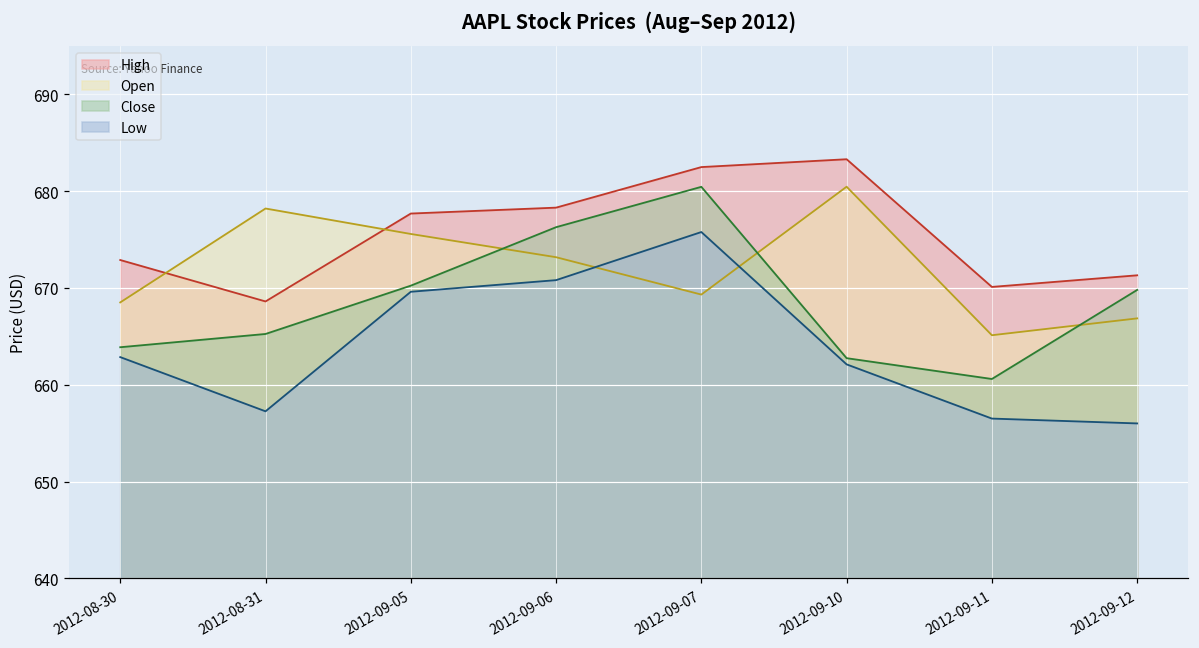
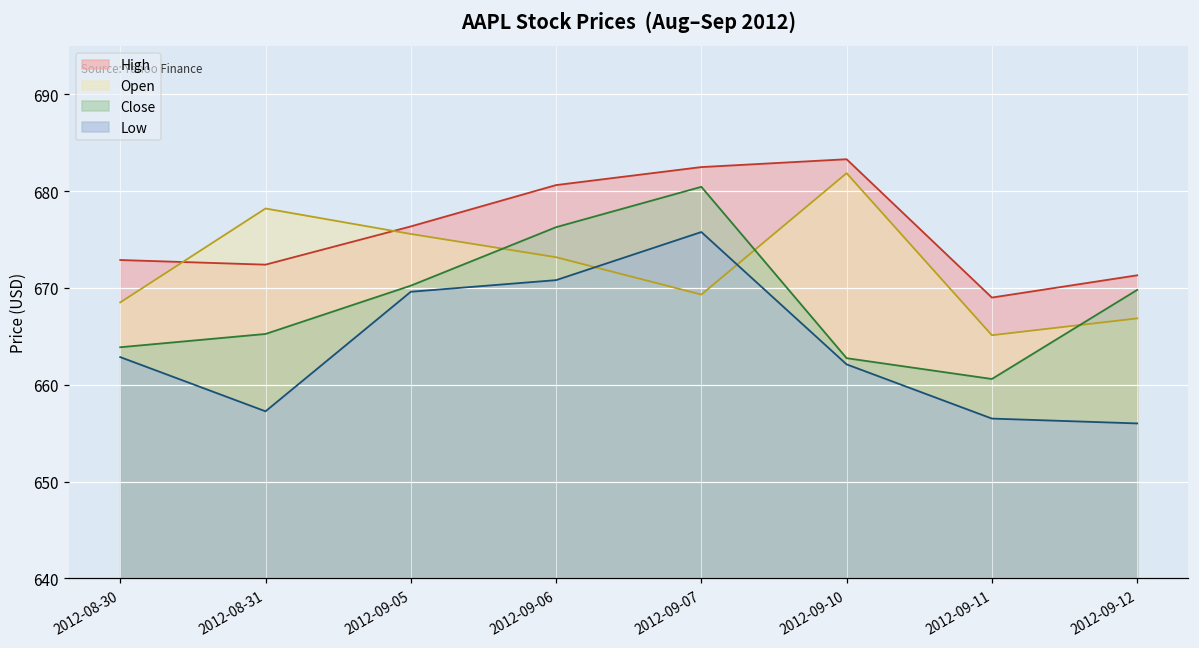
High, 2012-08-31: 669 -> 672
High, 2012-09-05: 678 -> 676
High, 2012-09-06: 678 -> 681
Open, 2012-09-10: 680 -> 682
High, 2012-09-11: 670 -> 669
